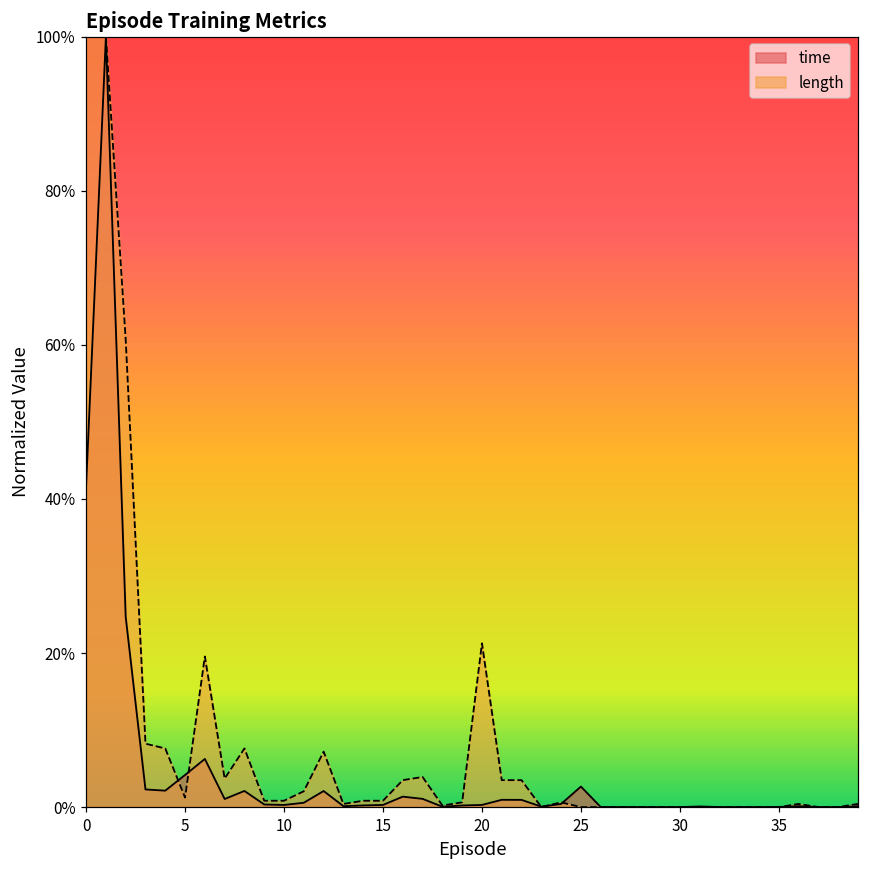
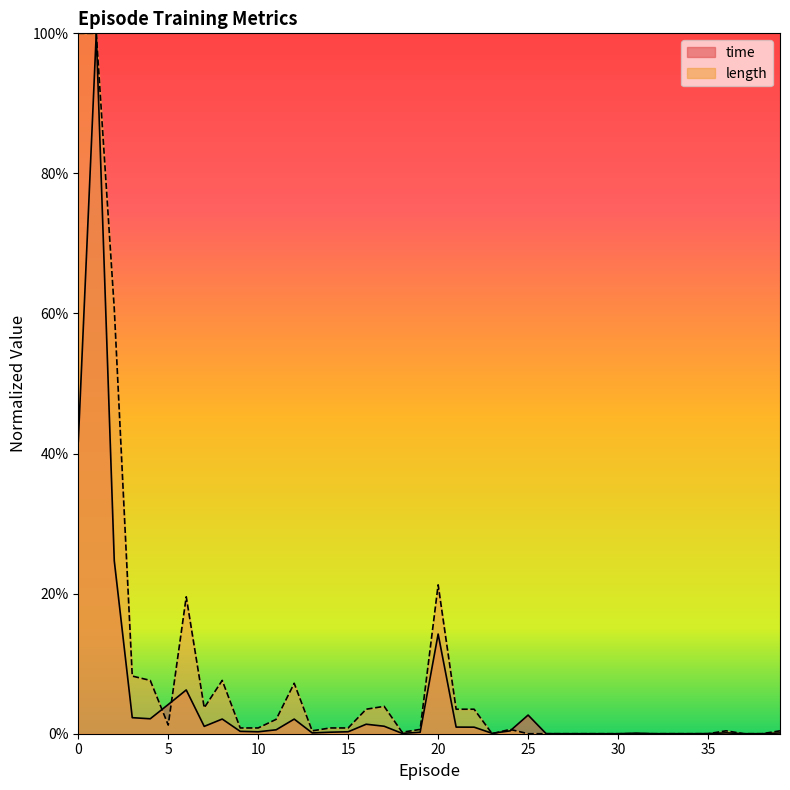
time, 20: 0% -> 14%
